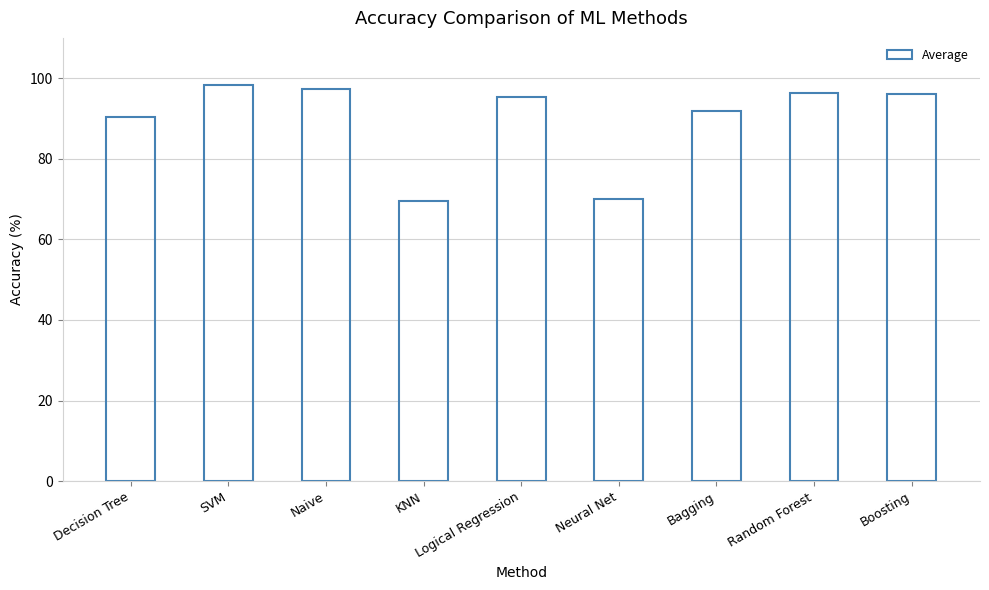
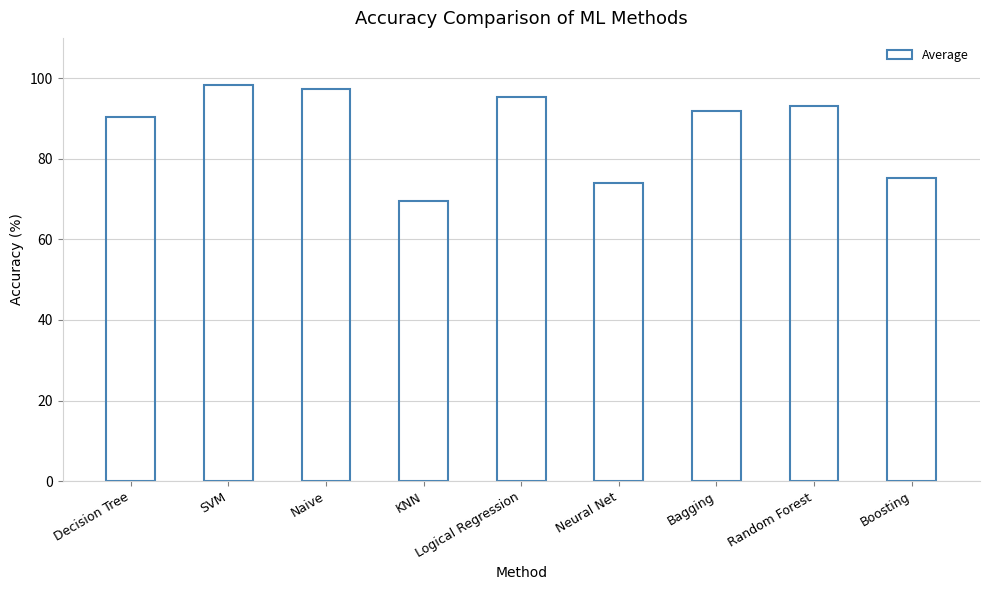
Neural Net: 70 -> 74
Random Forest: 96 -> 93
Boosting: 96 -> 75
